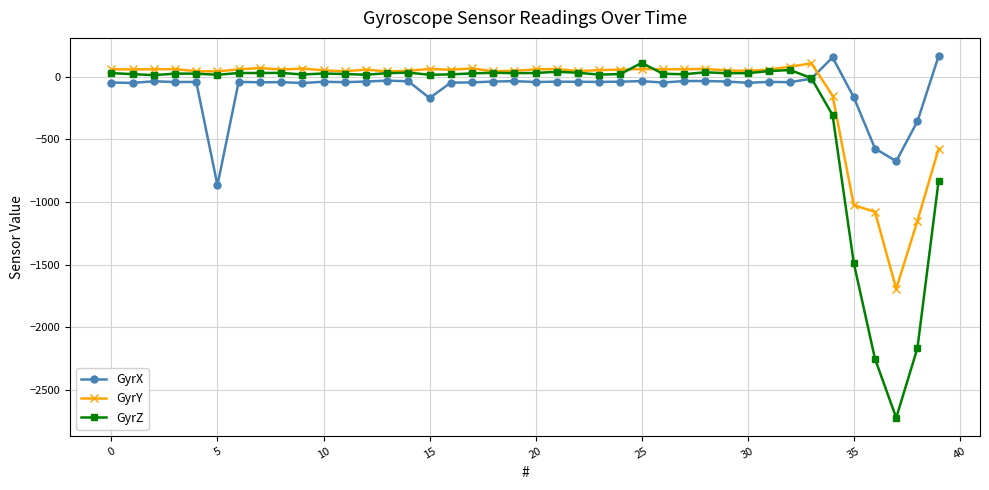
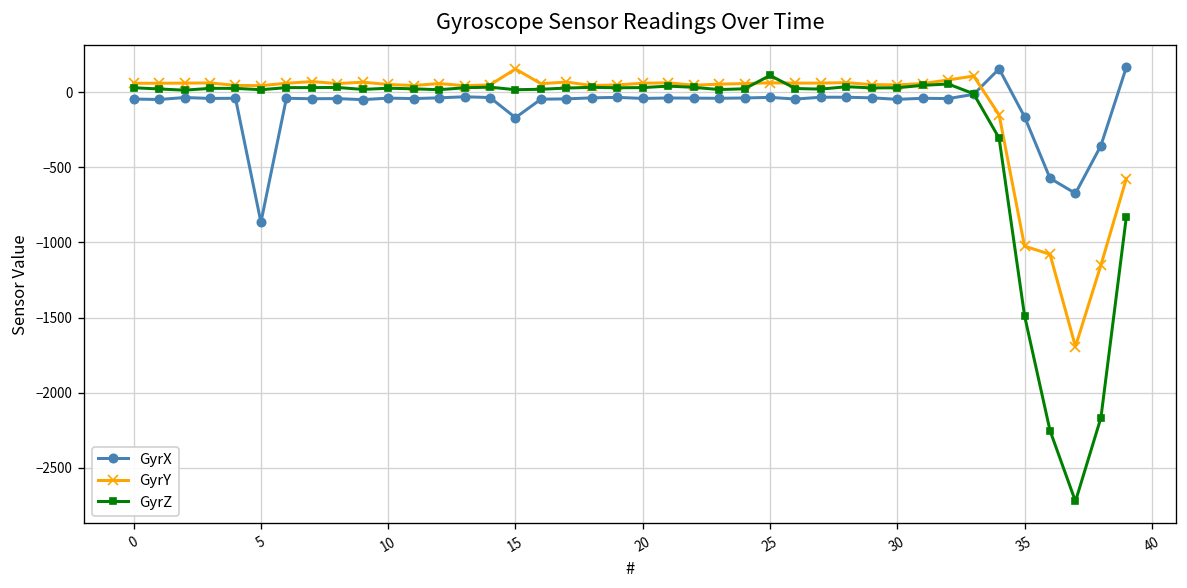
GyrY, 15: 60 -> 150
